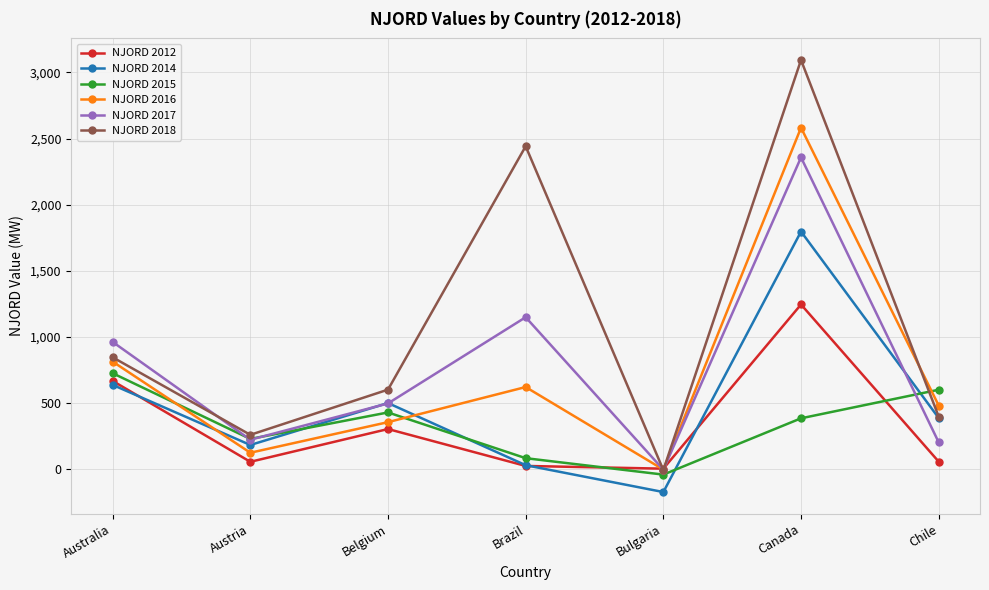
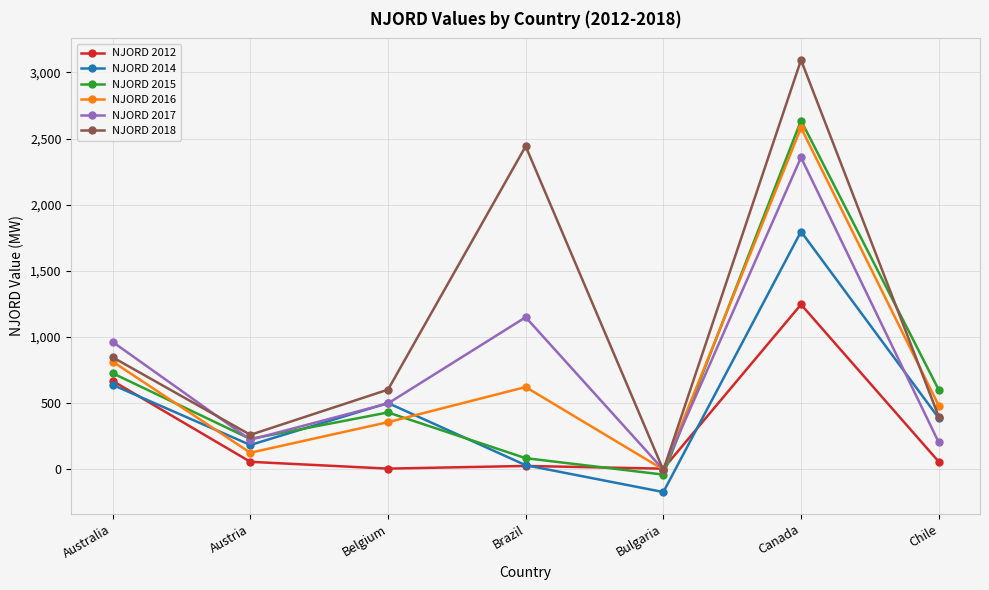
NJORD 2012, Belgium: 300 -> 0
NJORD 2015, Canada: 380 -> 2,640
